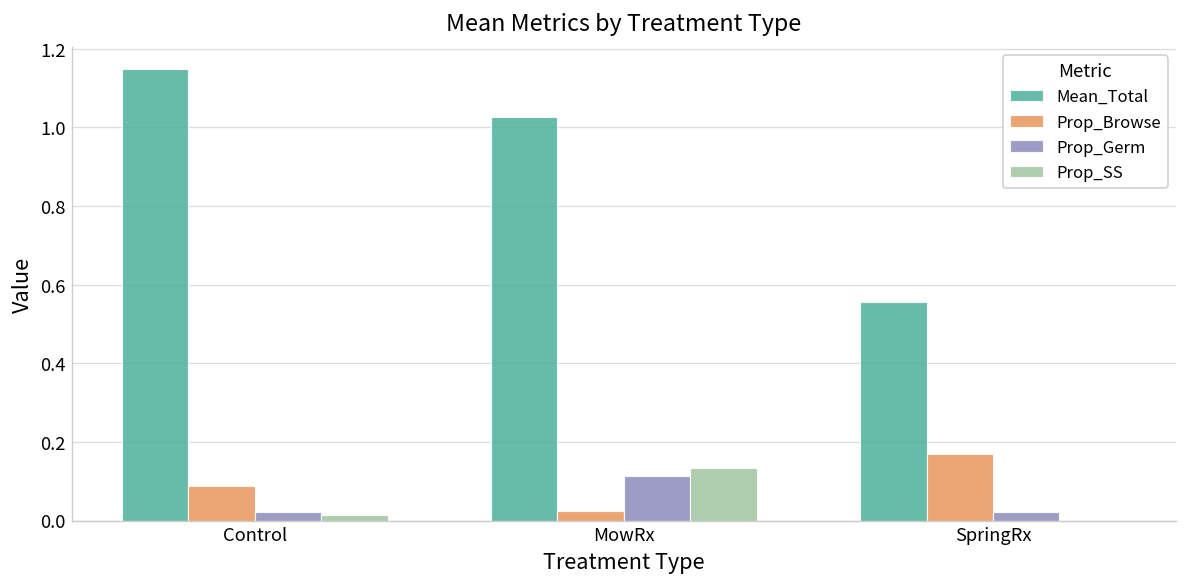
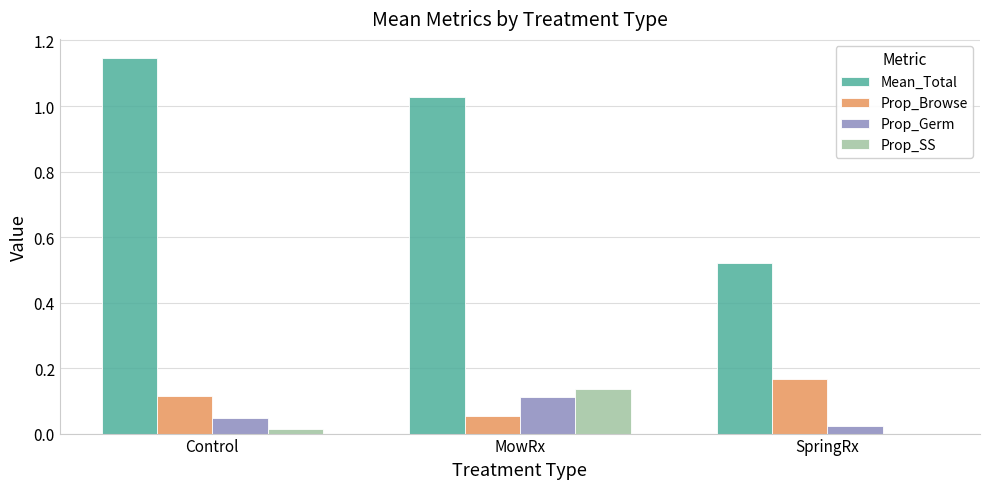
Prop_Browse, Control: 0.09 -> 0.12
Prop_Germ, Control: 0.02 -> 0.05
Prop_Browse, MowRx: 0.03 -> 0.05
Mean_Total, SpringRx: 0.56 -> 0.52
